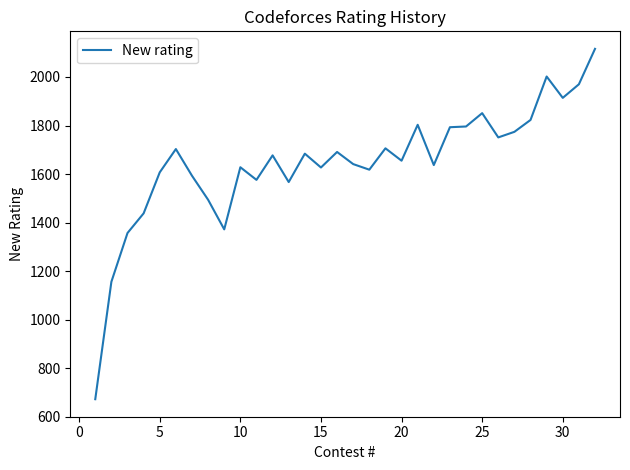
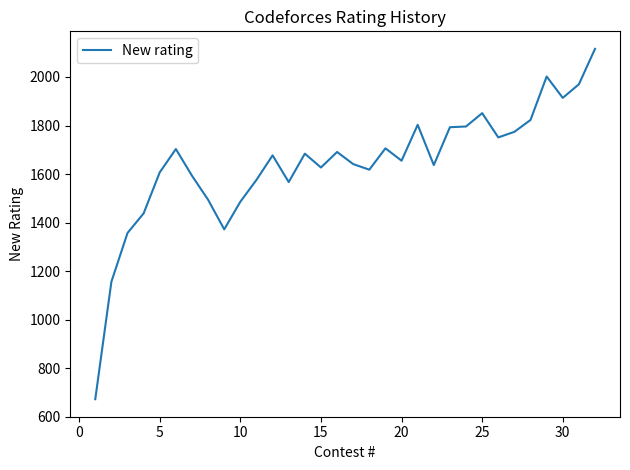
10: 1630 -> 1490
